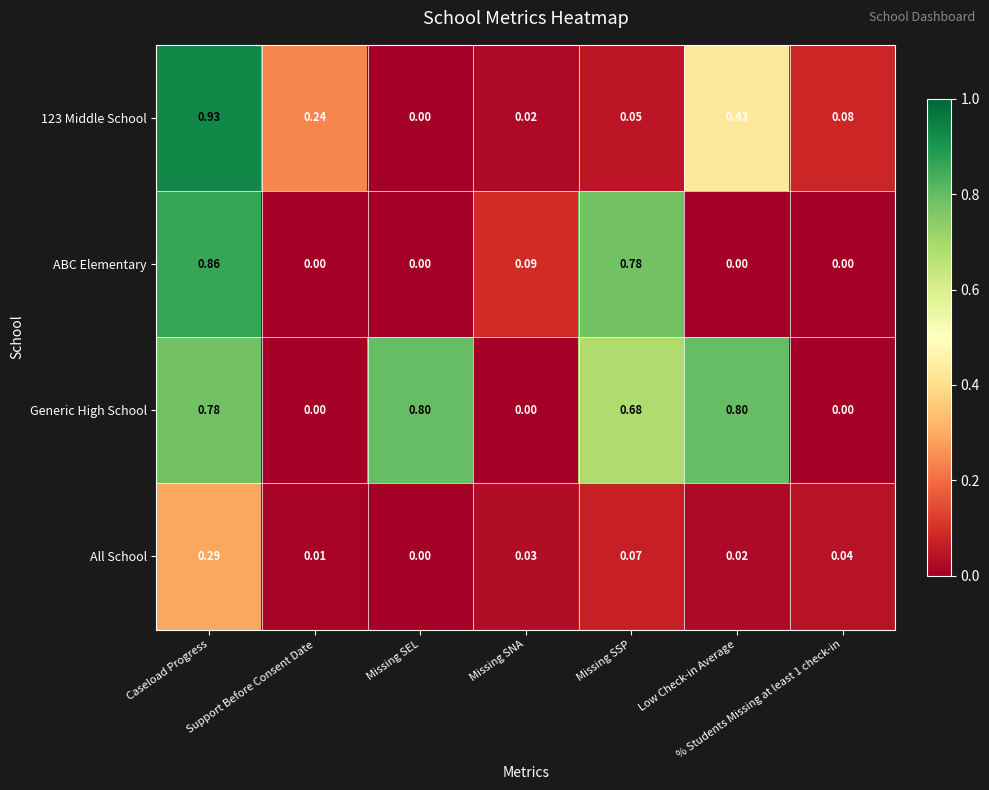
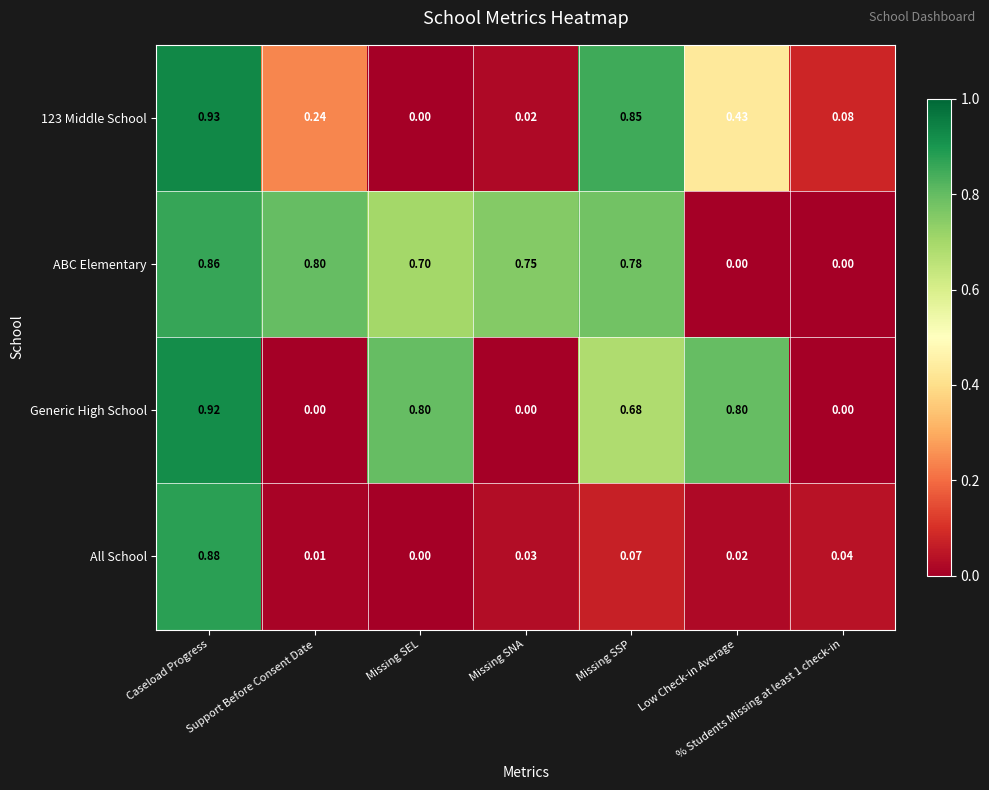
123 Middle School, Missing SSP: 0.05 -> 0.85
ABC Elementary, Support Before Consent Date: 0.00 -> 0.80
ABC Elementary, Missing SEL: 0.00 -> 0.70
ABC Elementary, Missing SNA: 0.09 -> 0.75
Generic High School, Caseload Progress: 0.78 -> 0.92
All School, Caseload Progress: 0.29 -> 0.88
